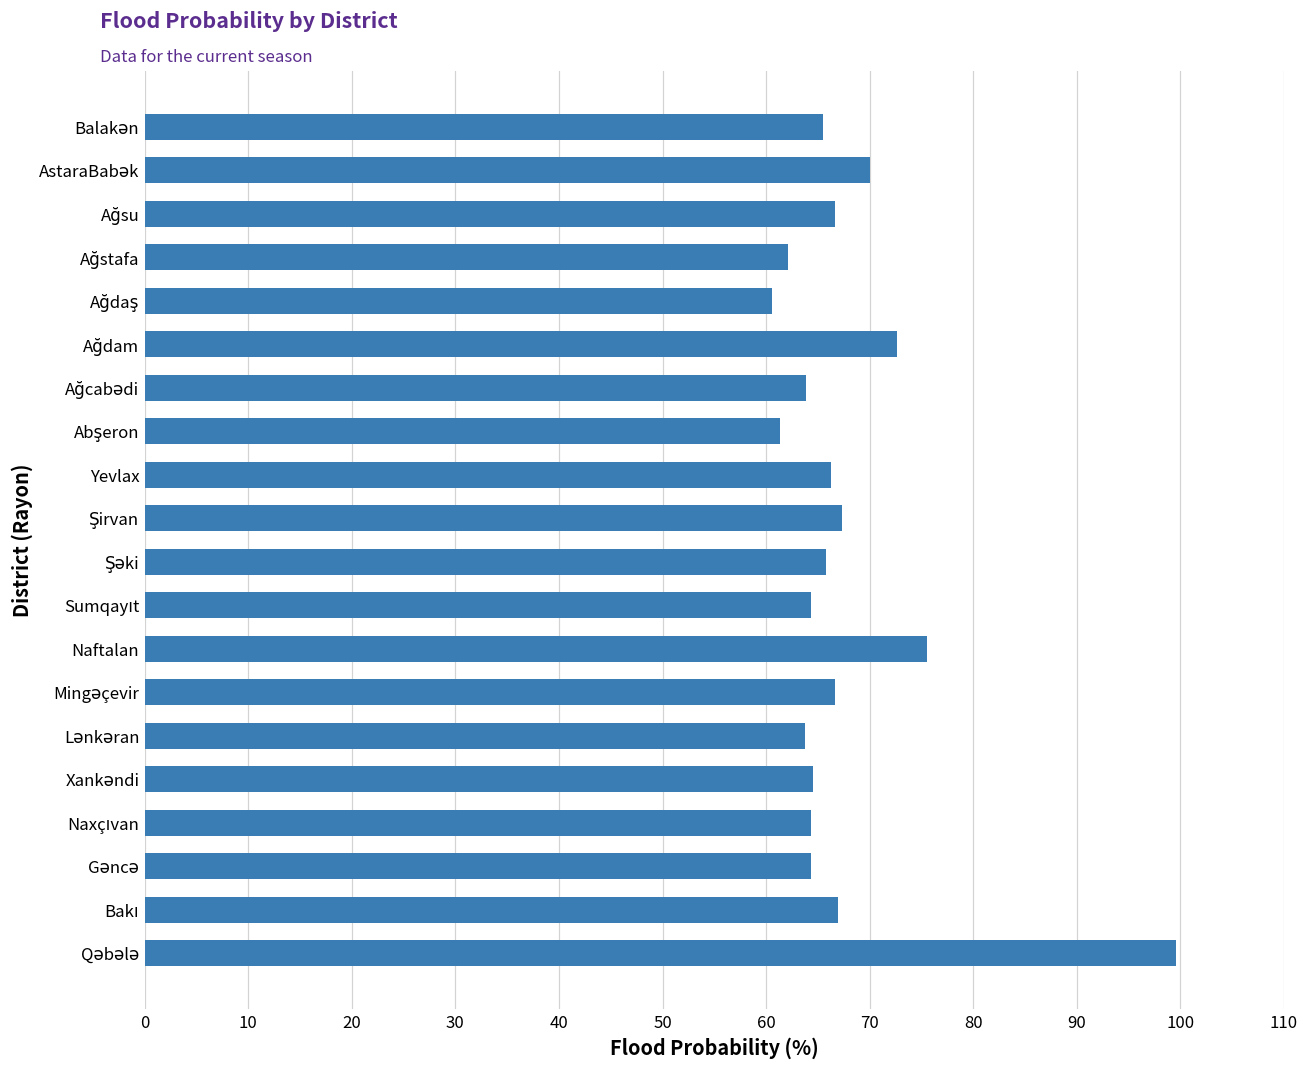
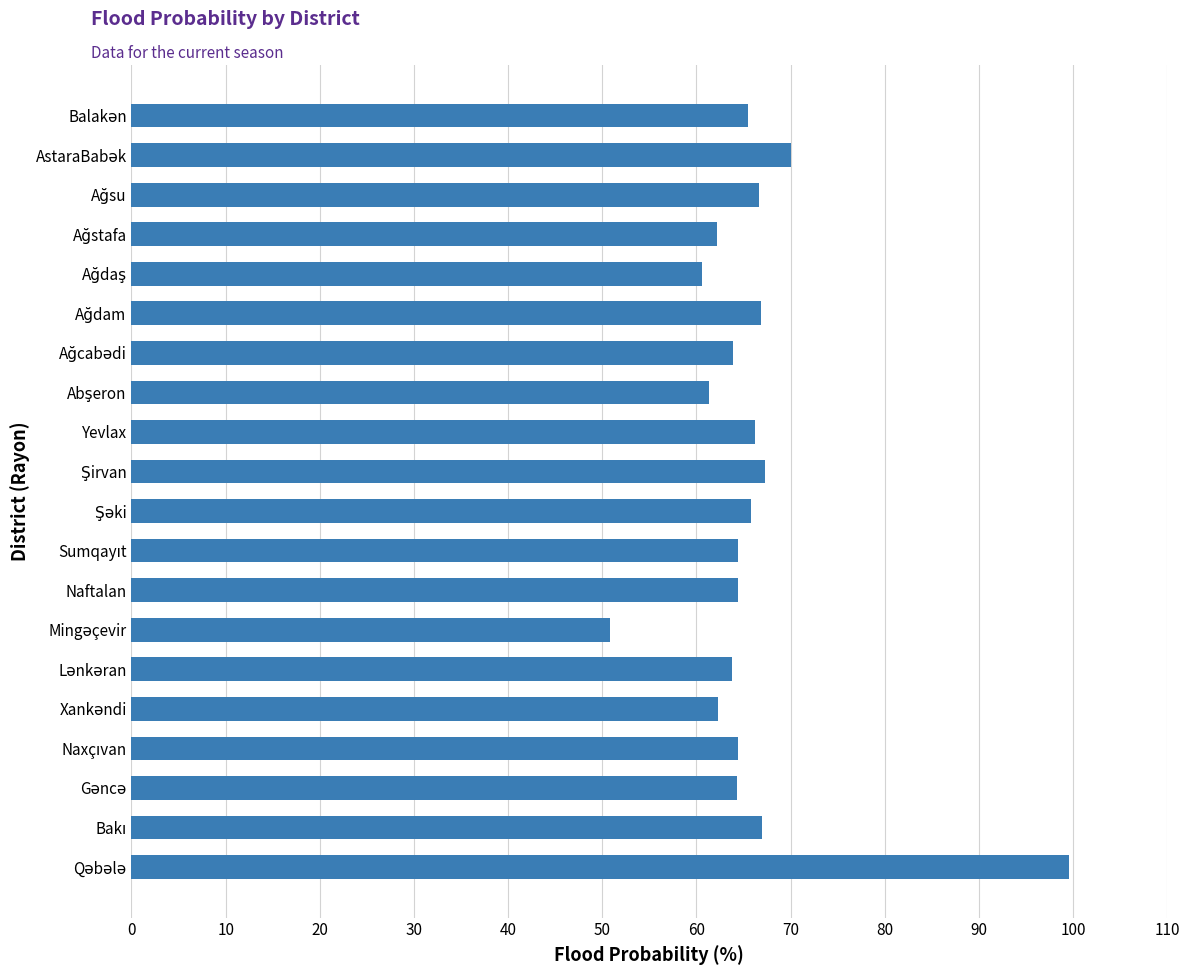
Ağdam: 73 -> 67
Naftalan: 76 -> 64
Mingəçevir: 67 -> 51
Xankəndi: 65 -> 62
